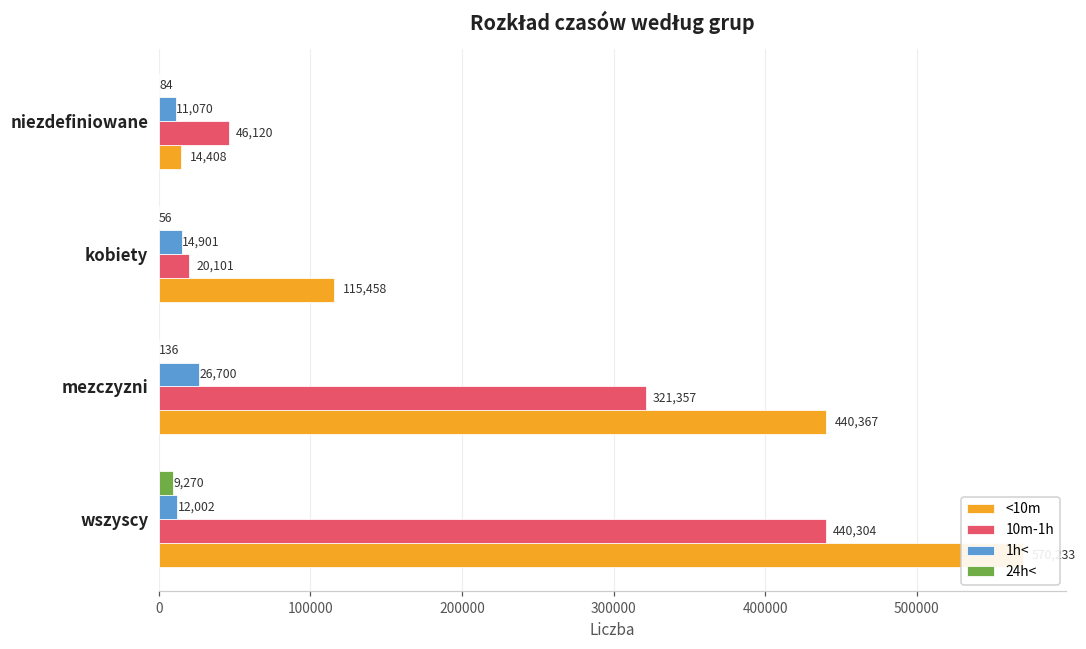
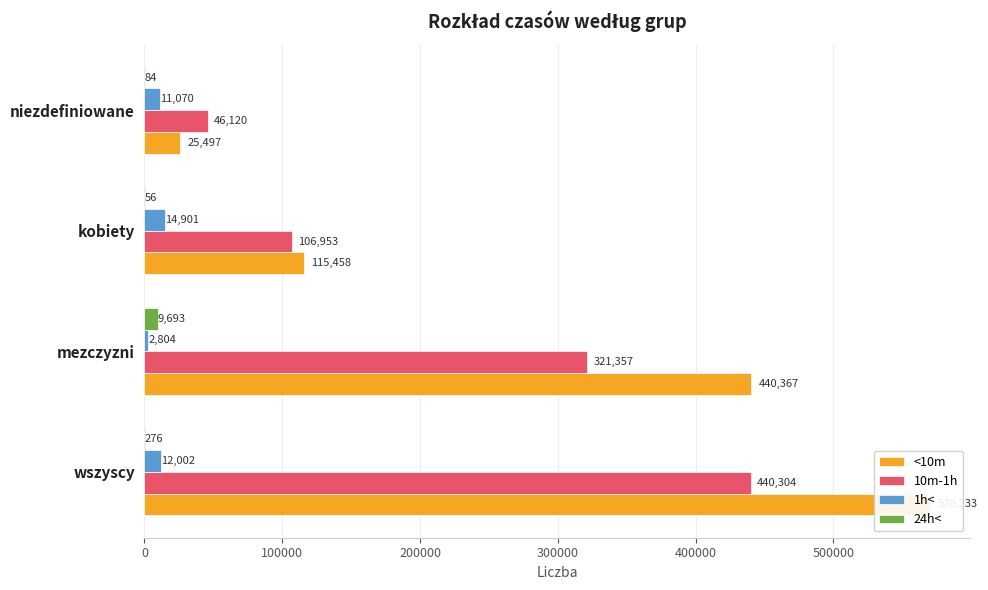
<10m, niezdefiniowane: 14,408 -> 25,497
10m-1h, kobiety: 20,101 -> 106,953
24h<, mezczyzni: 136 -> 9,693
1h<, mezczyzni: 26,700 -> 2,804
24h<, wszyscy: 9,270 -> 276
